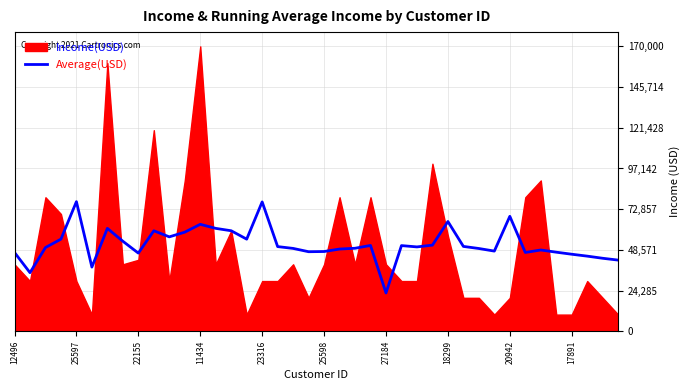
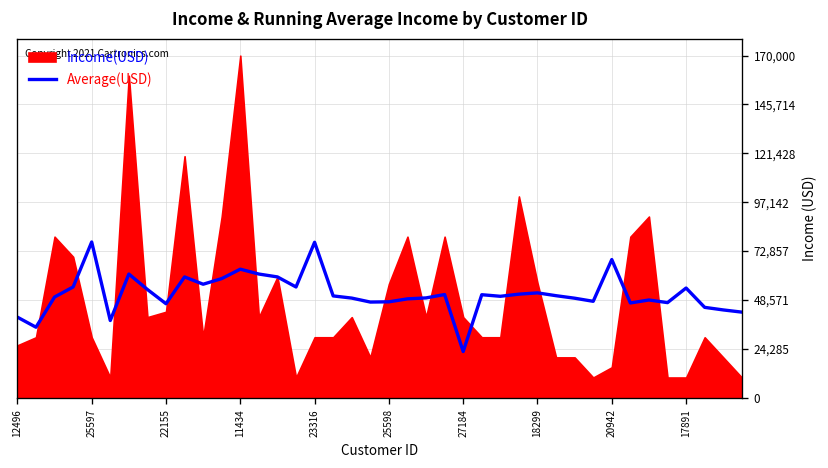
Average(USD), 12496: 47,000 -> 40,000
Income(USD), 12496: 40,000 -> 26,000
Income(USD), 25598: 40,000 -> 57,000
Average(USD), 18299: 66,000 -> 52,000
Income(USD), 20942: 20,000 -> 15,000
Average(USD), 17891: 46,000 -> 54,000
